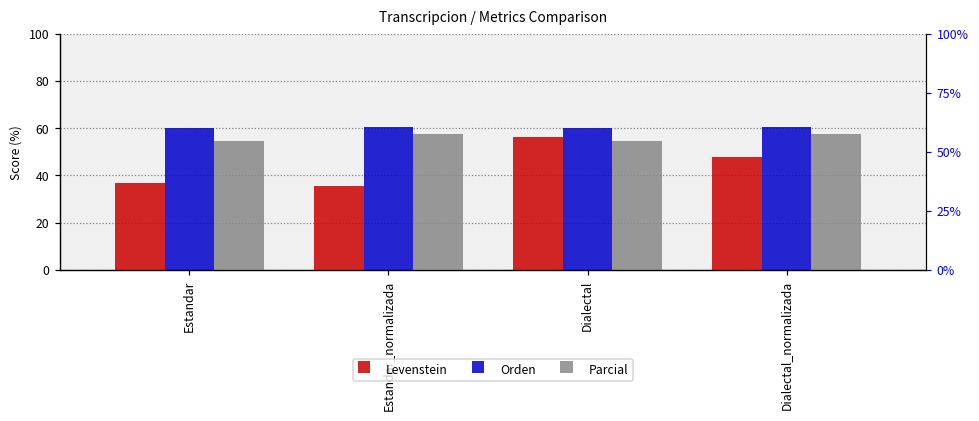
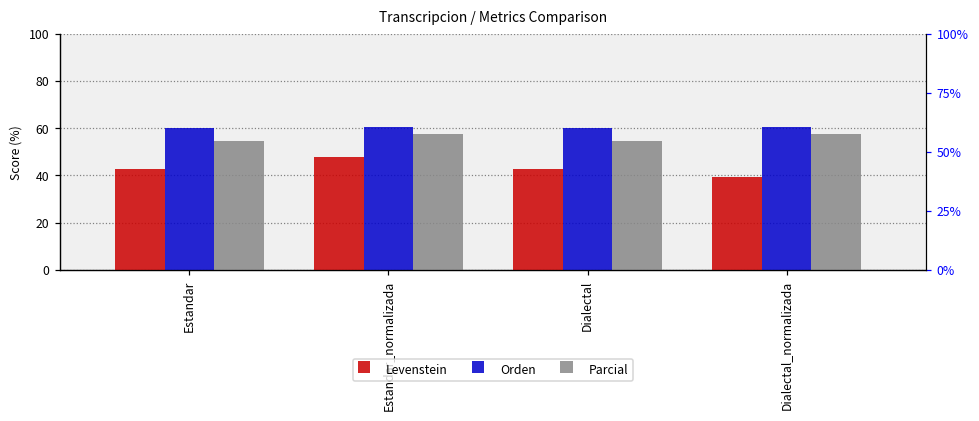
Levenstein, Estandar: 37 -> 43
Levenstein, Estandar_normalizada: 35 -> 48
Levenstein, Dialectal: 56 -> 43
Levenstein, Dialectal_normalizada: 48 -> 39
